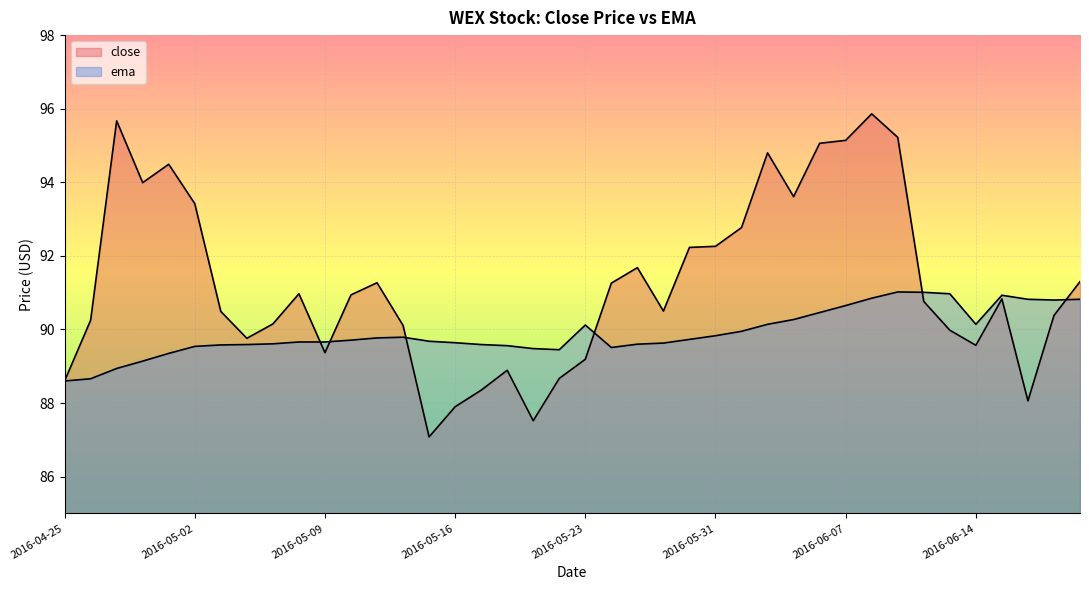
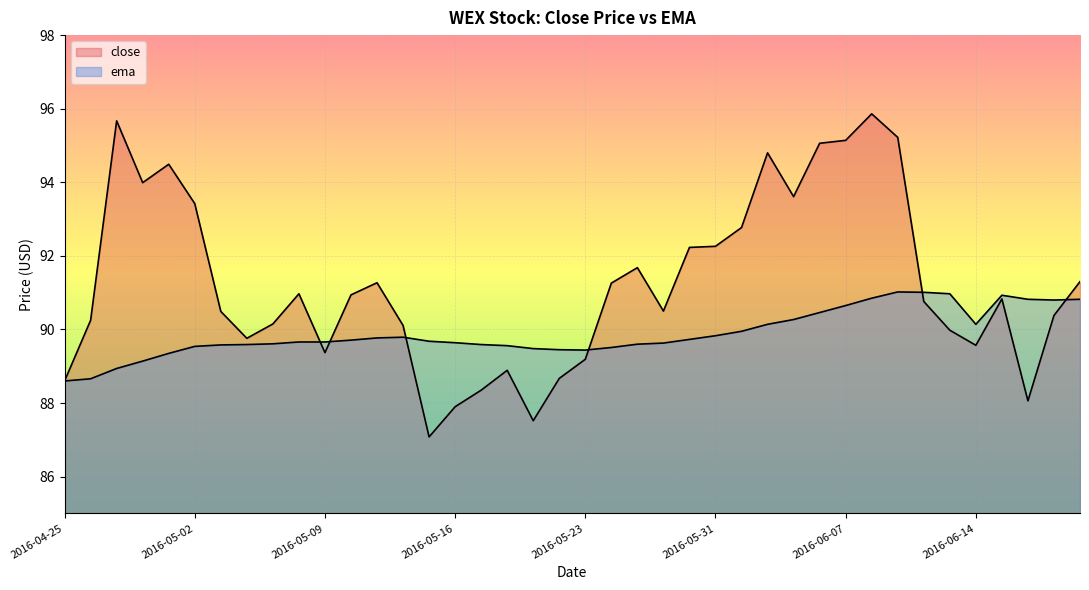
ema, 2016-05-23: 90.1 -> 89.4
